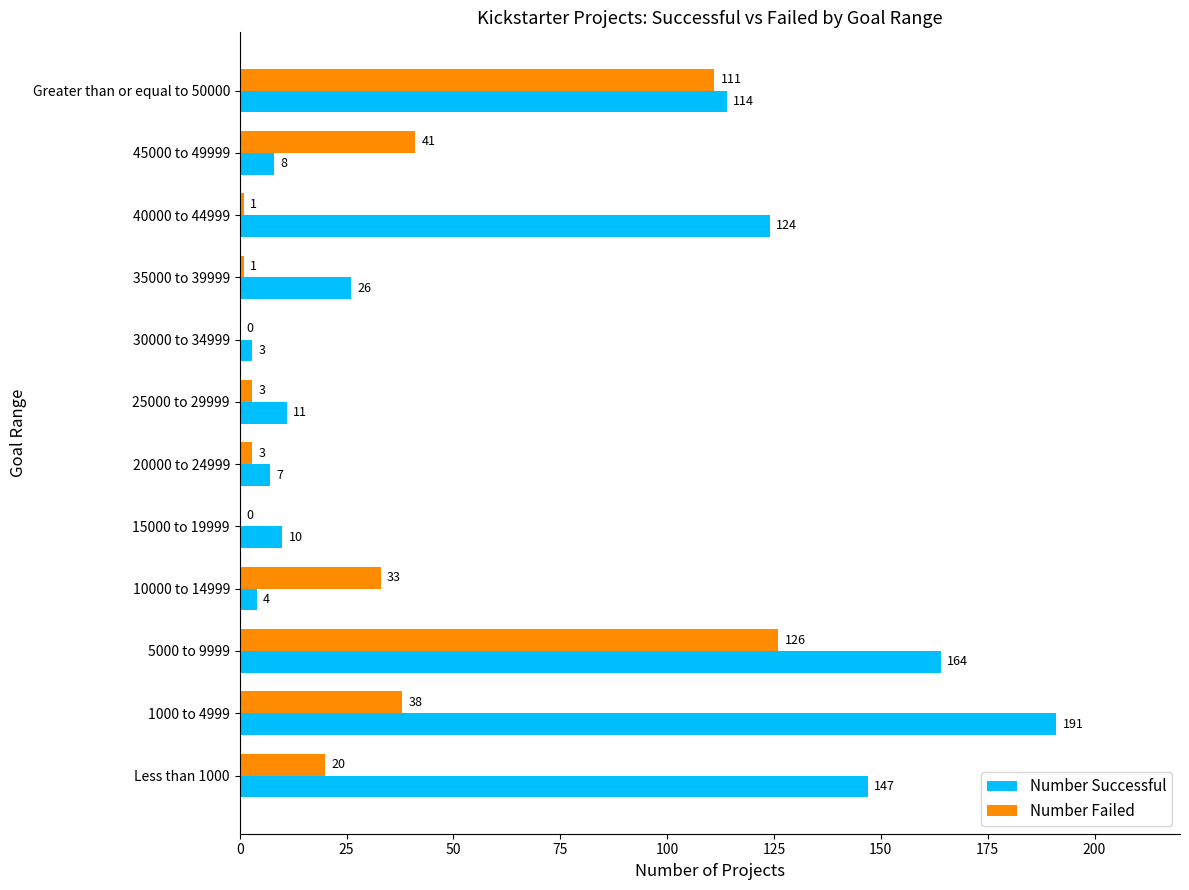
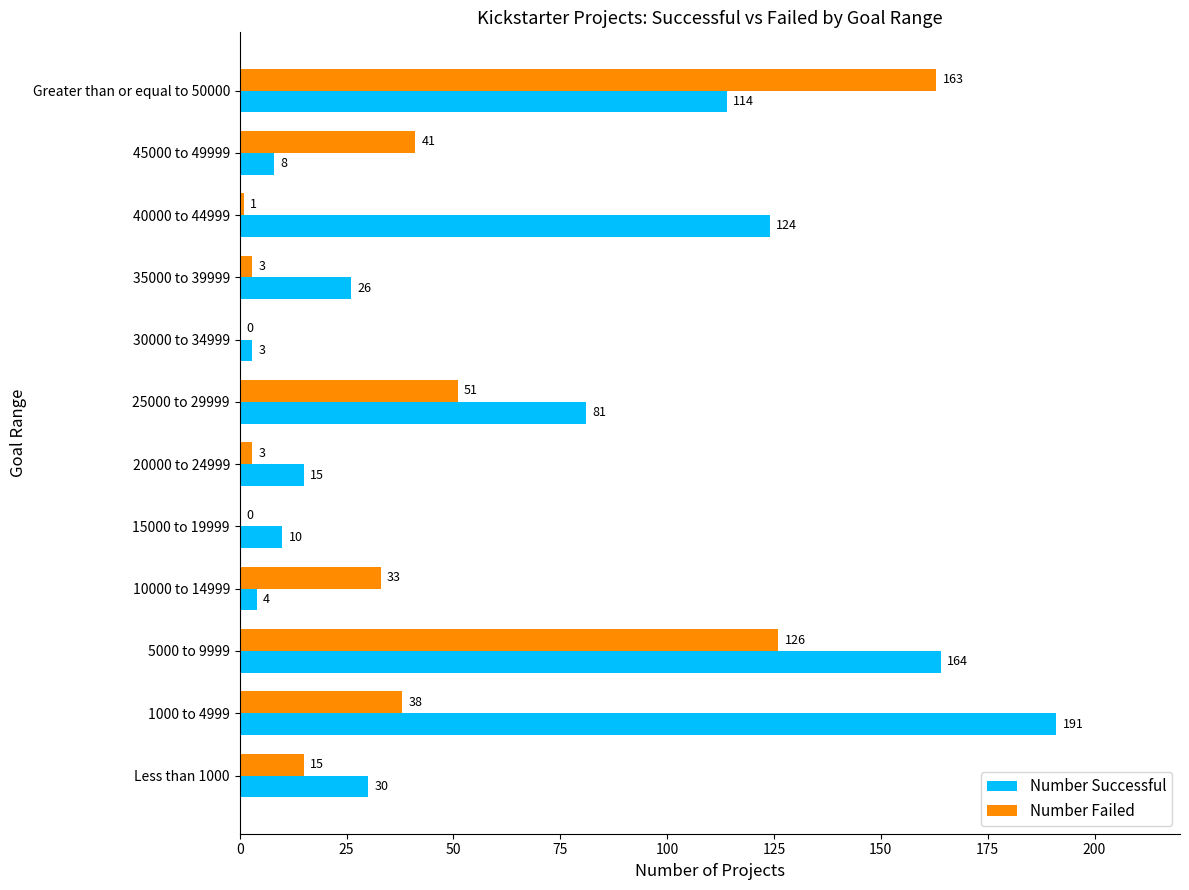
Number Failed, Greater than or equal to 50000: 111 -> 163
Number Failed, 35000 to 39999: 1 -> 3
Number Failed, 25000 to 29999: 3 -> 51
Number Successful, 25000 to 29999: 11 -> 81
Number Successful, 20000 to 24999: 7 -> 15
Number Failed, Less than 1000: 20 -> 15
Number Successful, Less than 1000: 147 -> 30
